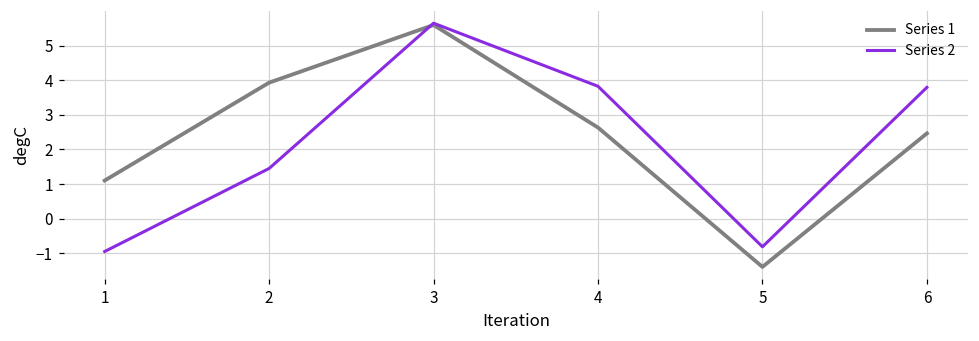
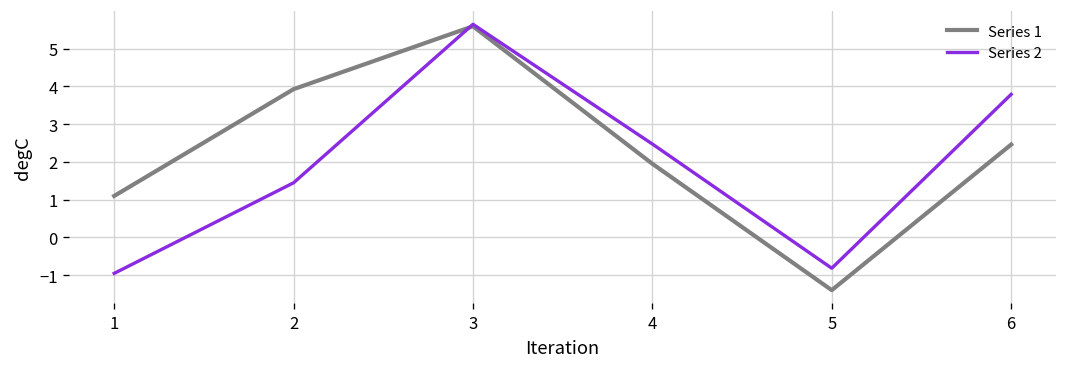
Series 1, 4: 2.6 -> 2.0
Series 2, 4: 3.8 -> 2.5
